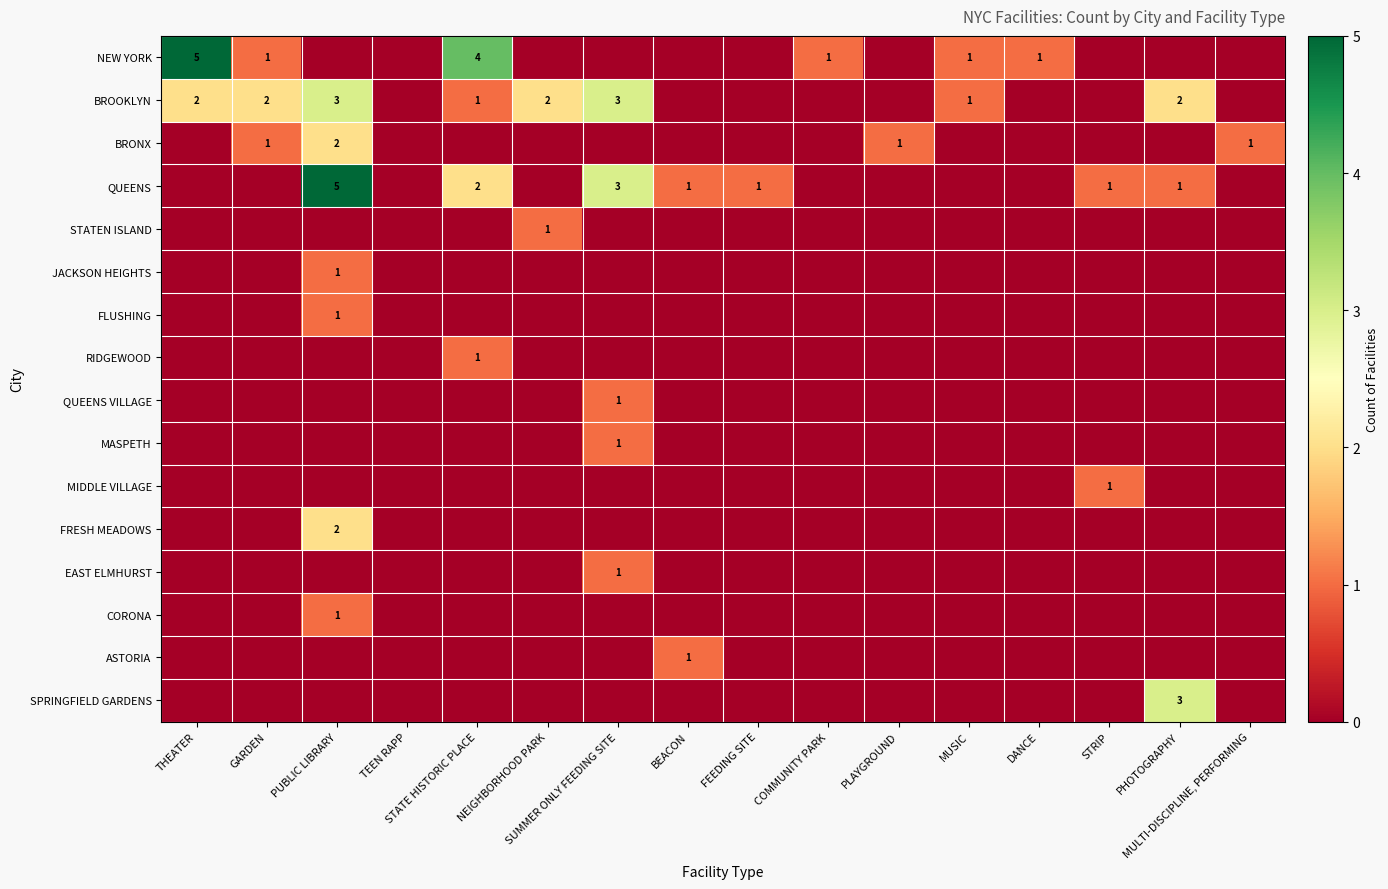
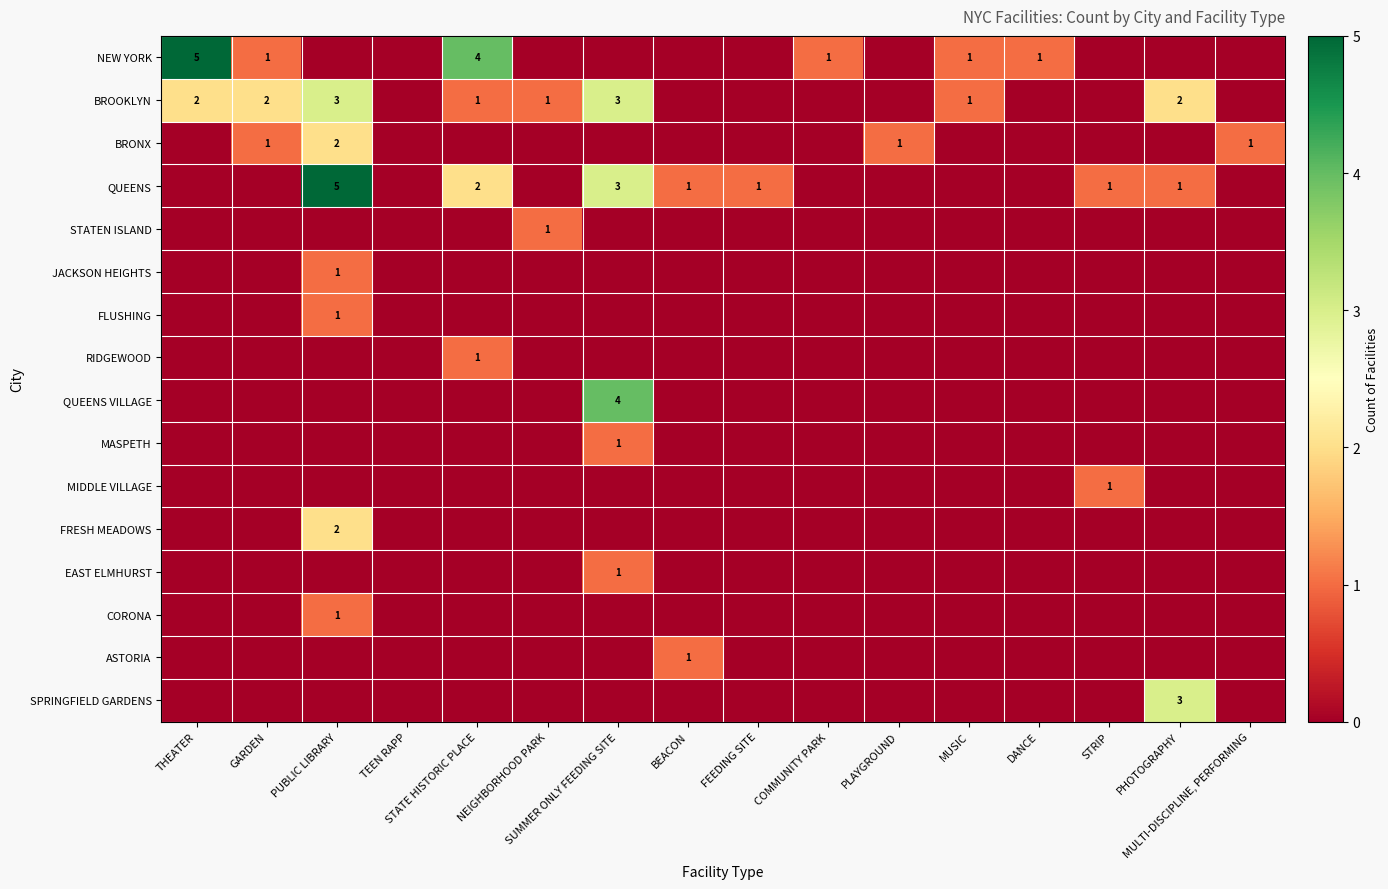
BROOKLYN, NEIGHBORHOOD PARK: 2 -> 1
QUEENS VILLAGE, SUMMER ONLY FEEDING SITE: 1 -> 4
